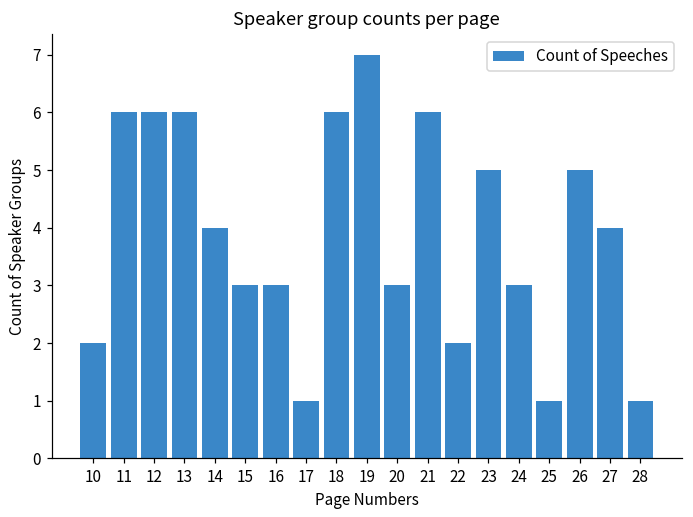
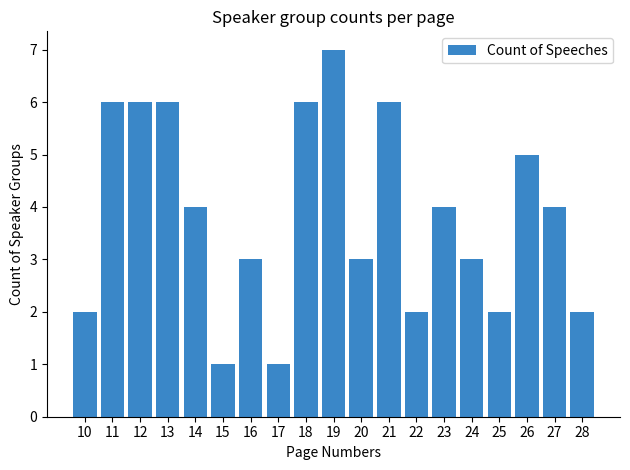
15: 3 -> 1
23: 5 -> 4
25: 1 -> 2
28: 1 -> 2
